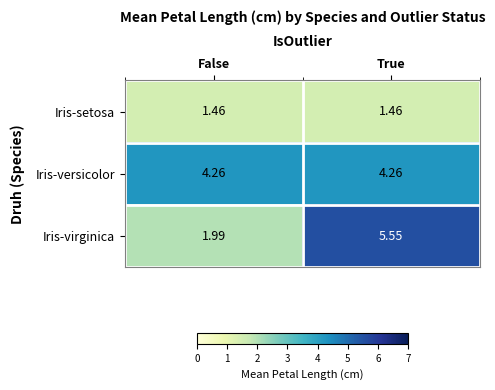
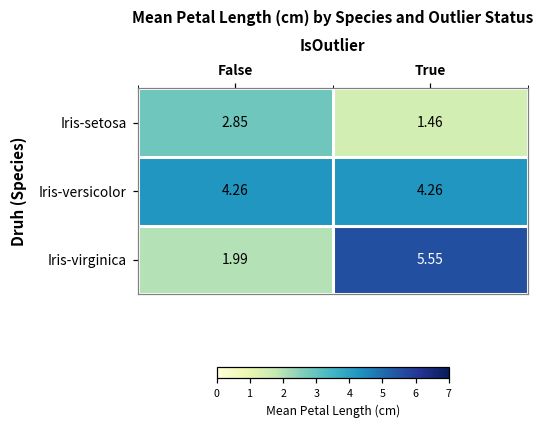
Iris-setosa, False: 1.46 -> 2.85
